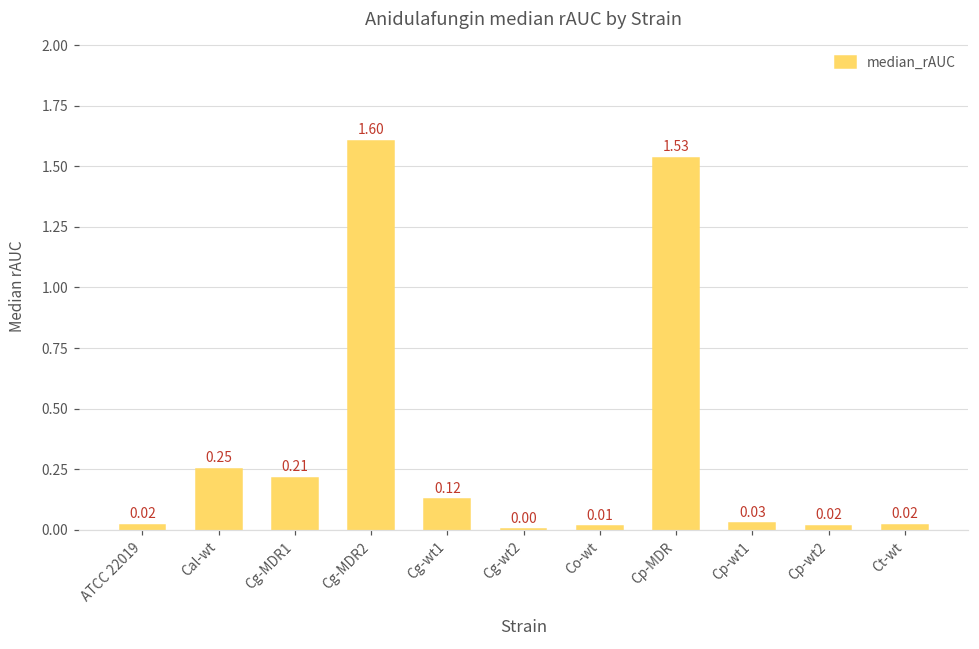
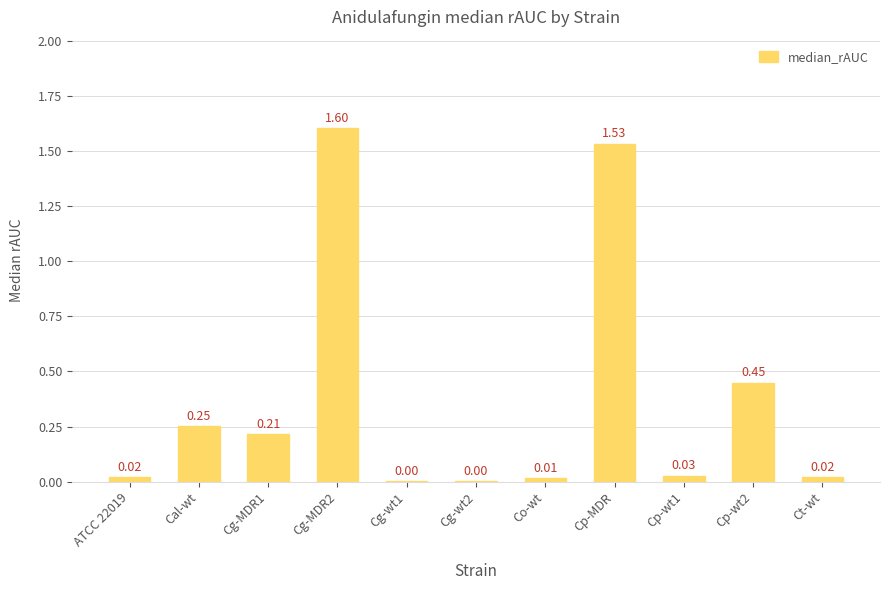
Cg-wt1: 0.12 -> 0.00
Cp-wt2: 0.02 -> 0.45
